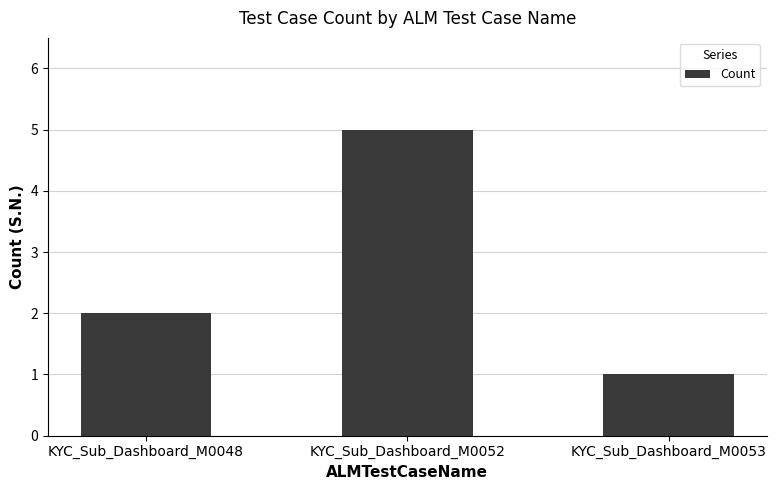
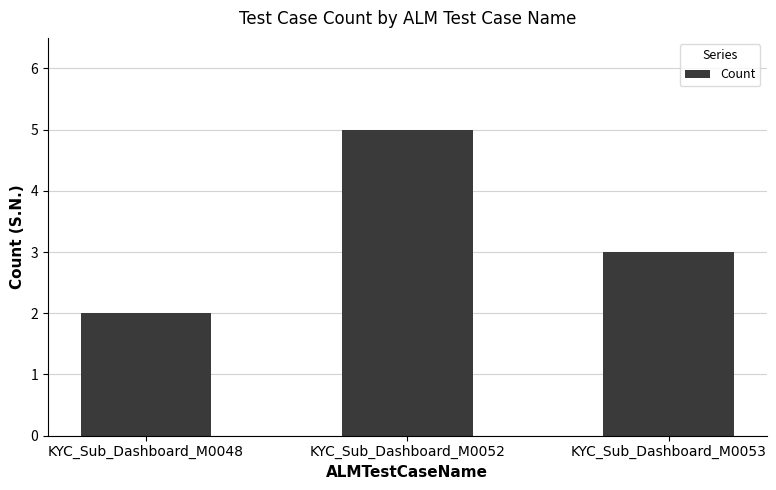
KYC_Sub_Dashboard_M0053: 1 -> 3
